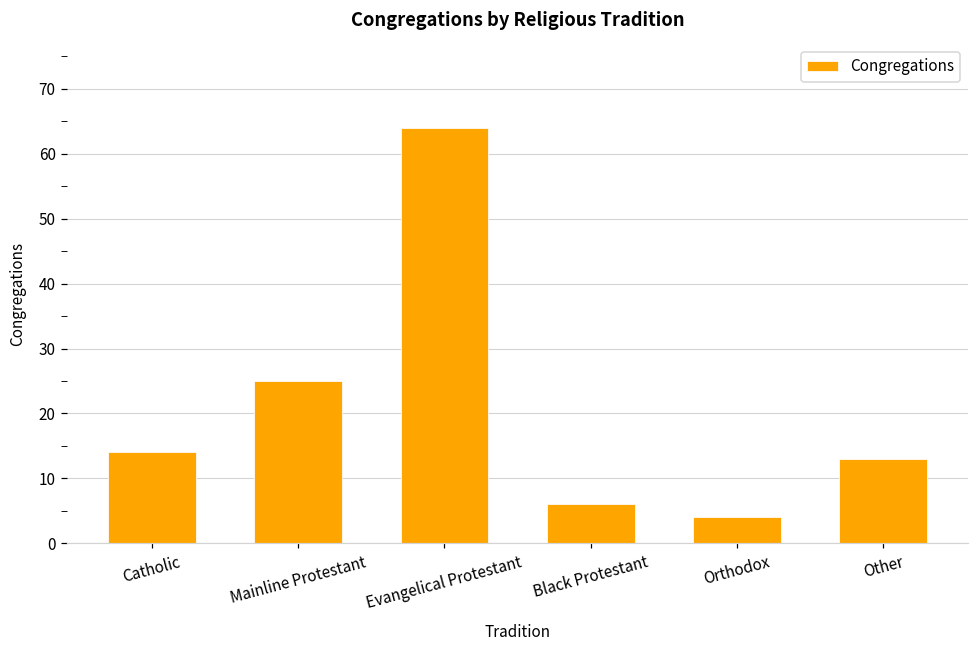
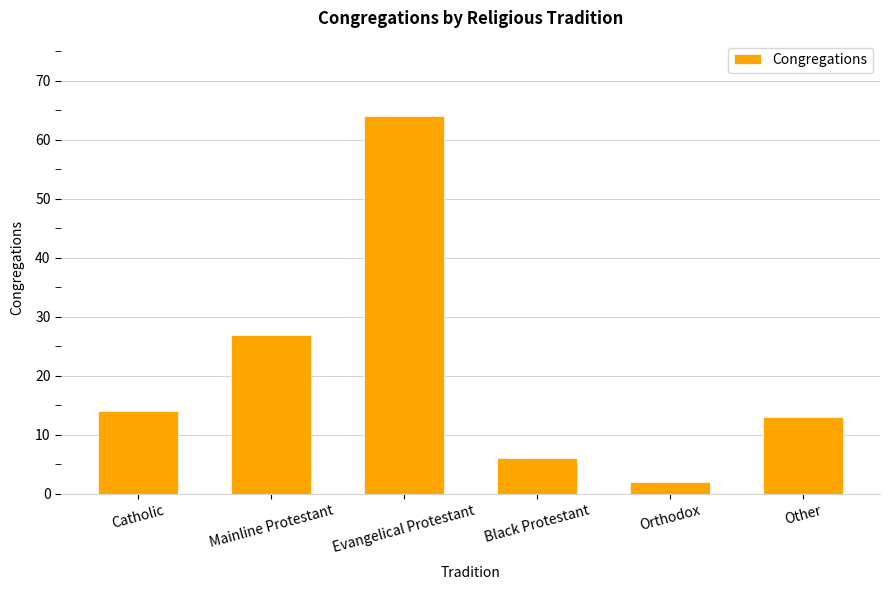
Mainline Protestant: 25 -> 27
Orthodox: 4 -> 2
